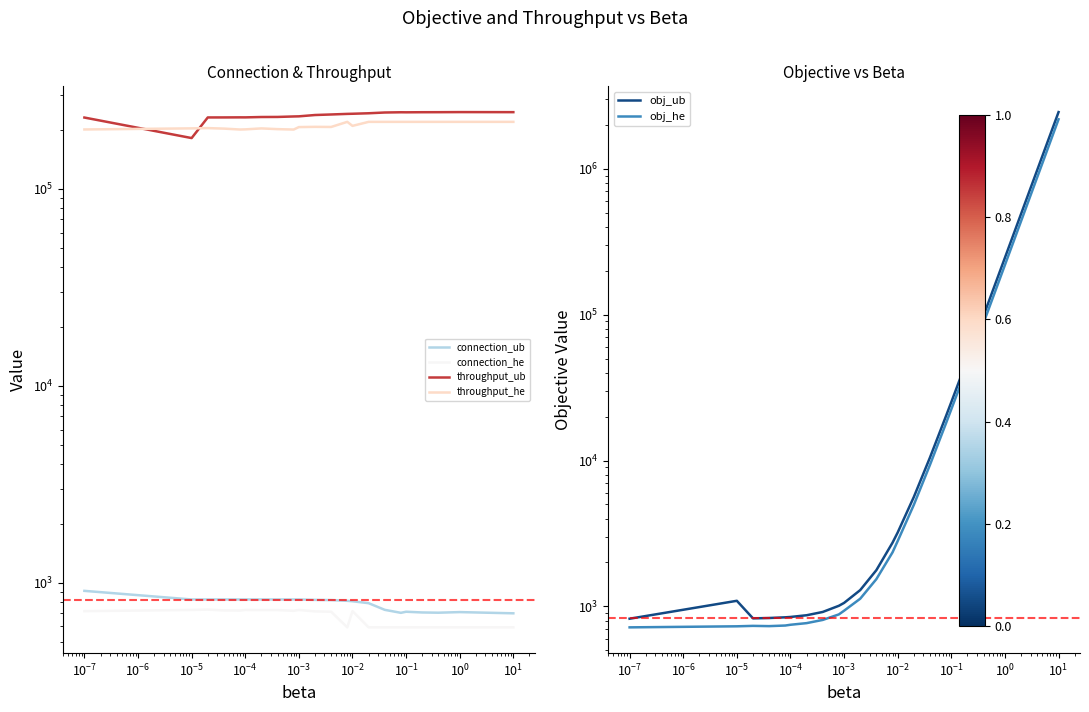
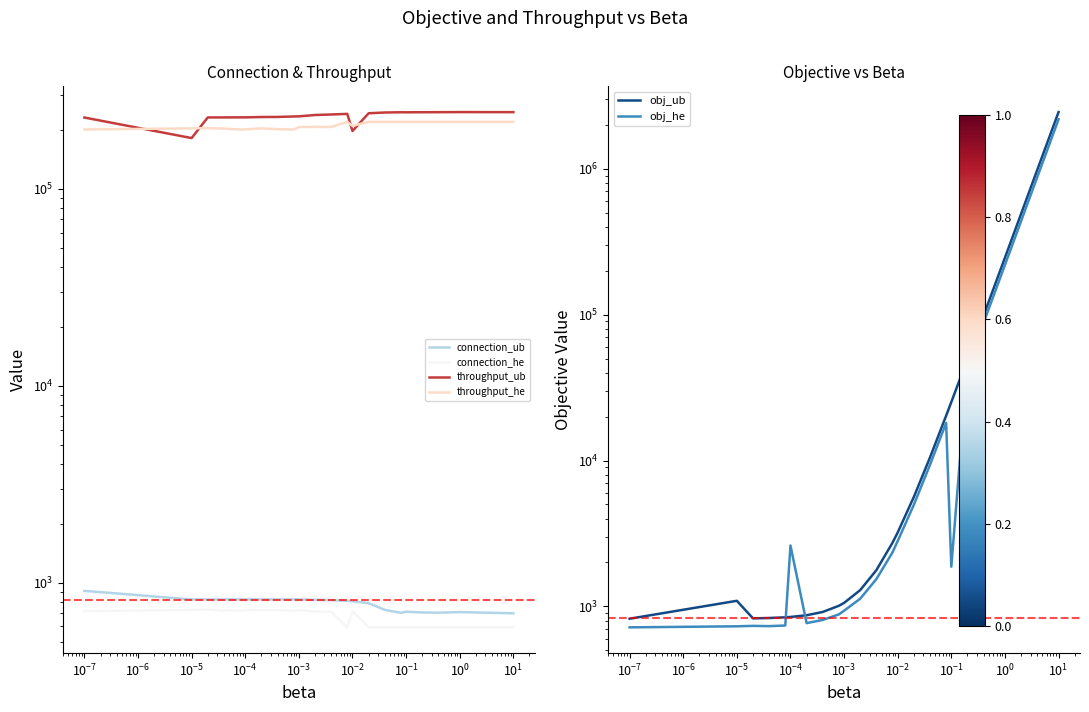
Connection & Throughput, throughput_ub, 10^-2: 240000 -> 200000
Objective vs Beta, obj_he, 10^-4: 700 -> 2600
Objective vs Beta, obj_he, 10^-1: 22000 -> 1900
